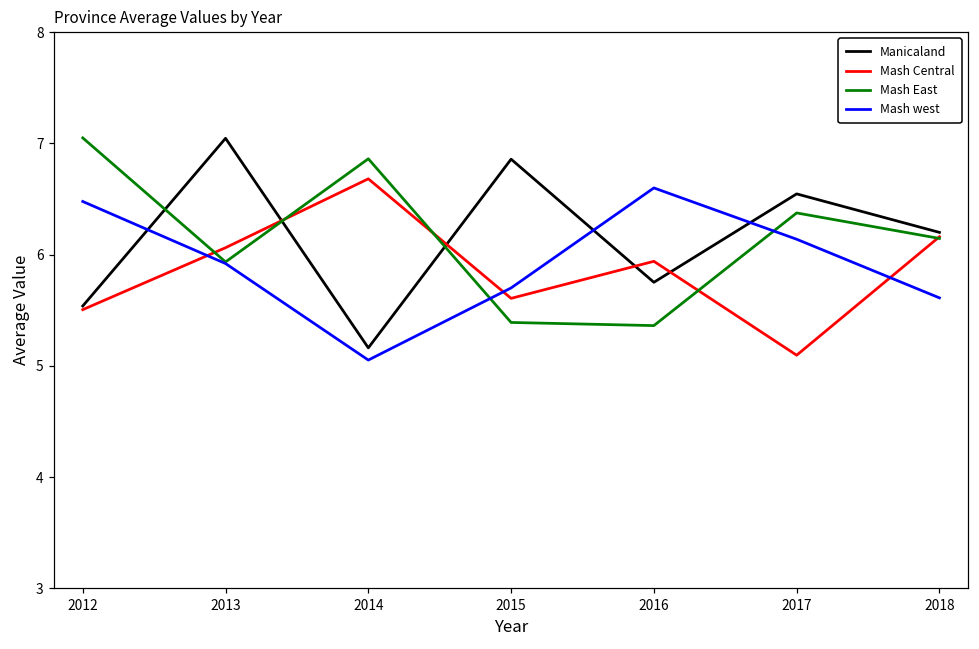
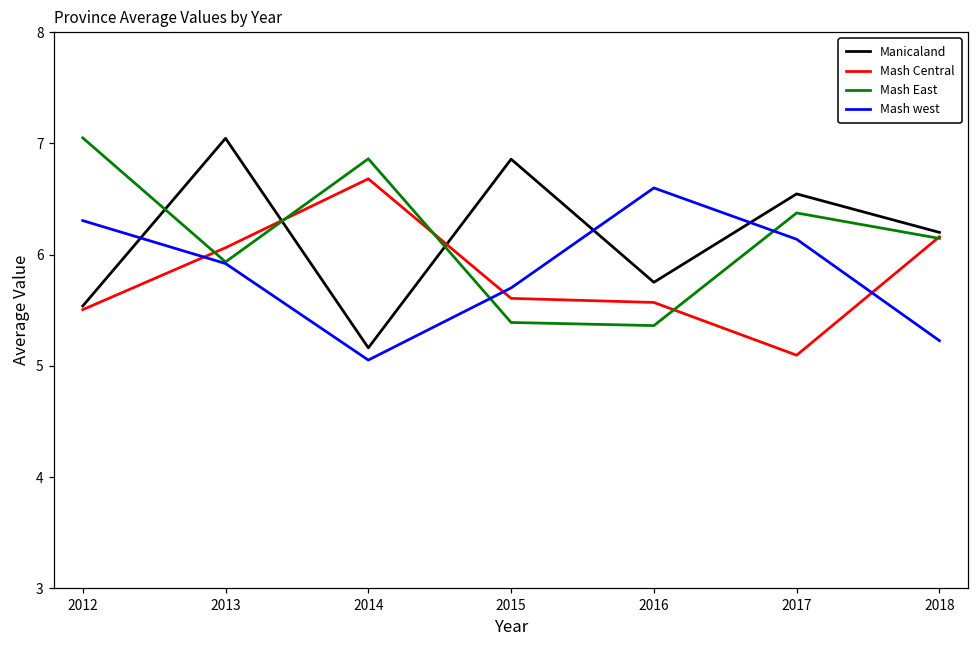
Mash west, 2012: 6.48 -> 6.31
Mash Central, 2016: 5.94 -> 5.57
Mash west, 2018: 5.61 -> 5.23
